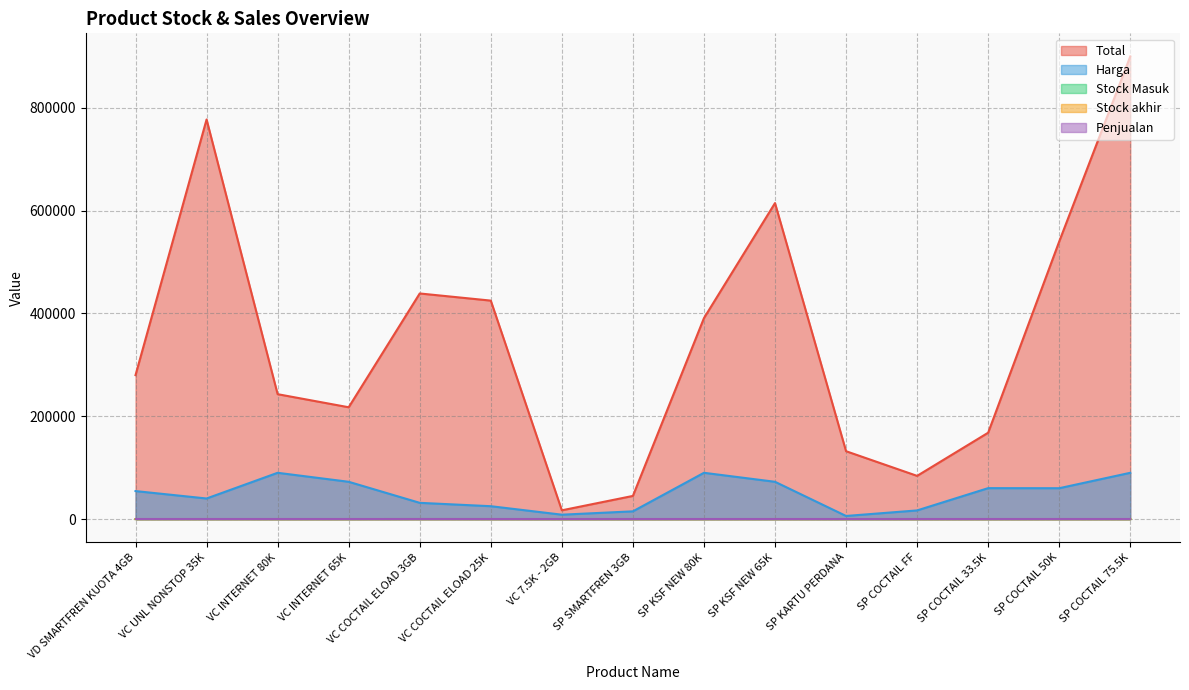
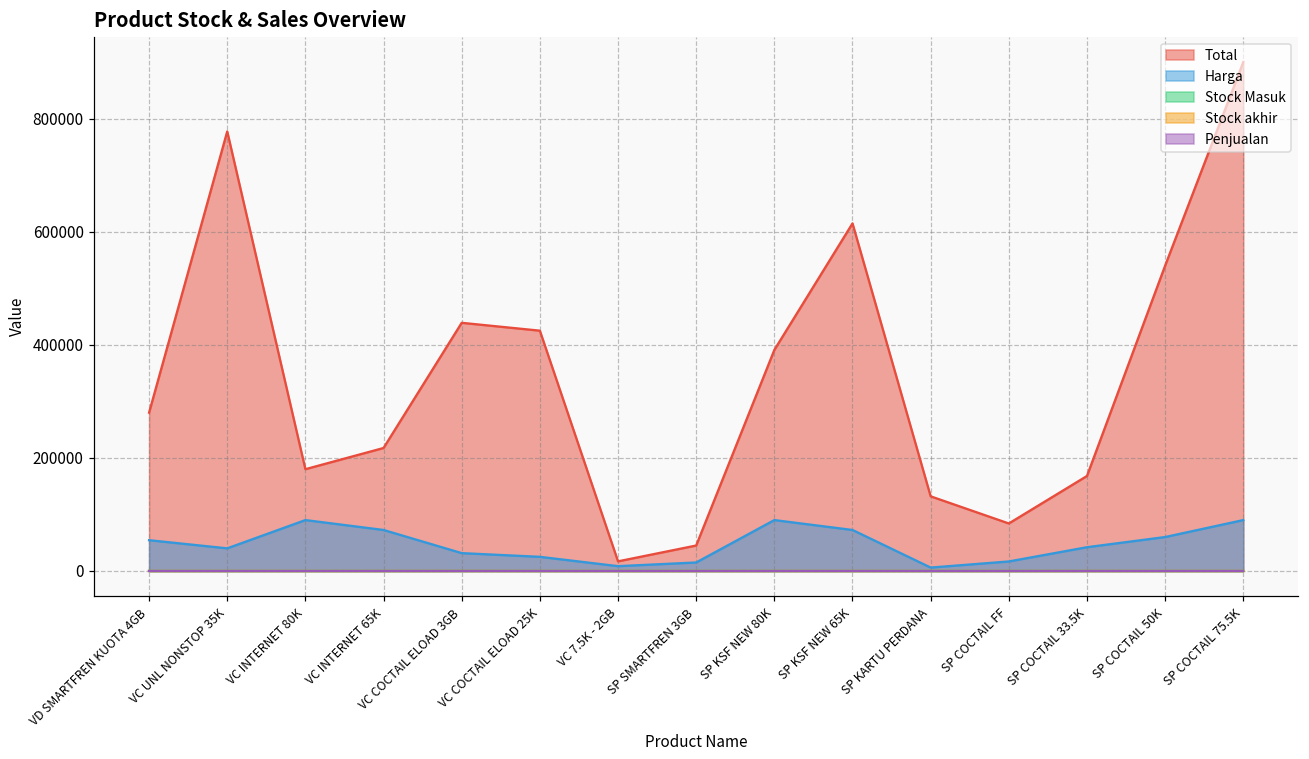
Total, VC INTERNET 80K: 240000 -> 180000
Harga, SP COCTAIL 33.5K: 60000 -> 40000
